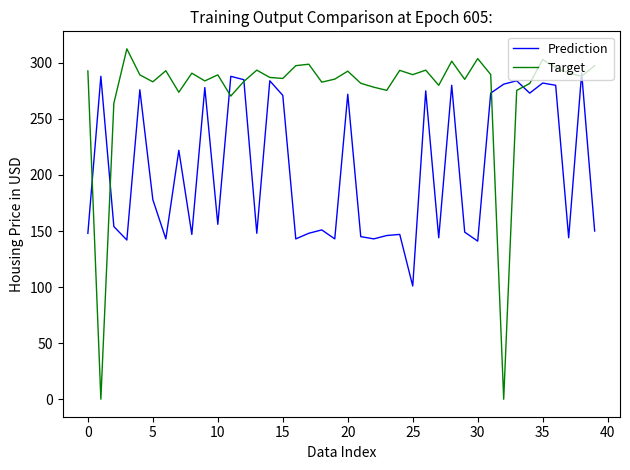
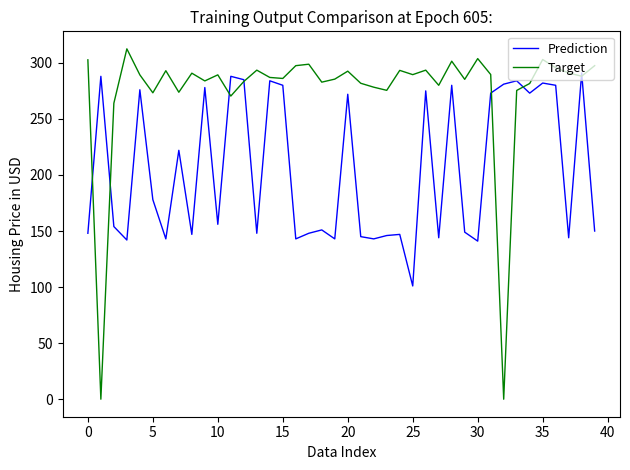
Target, 0: 293 -> 303
Target, 5: 283 -> 273
Prediction, 15: 271 -> 280
